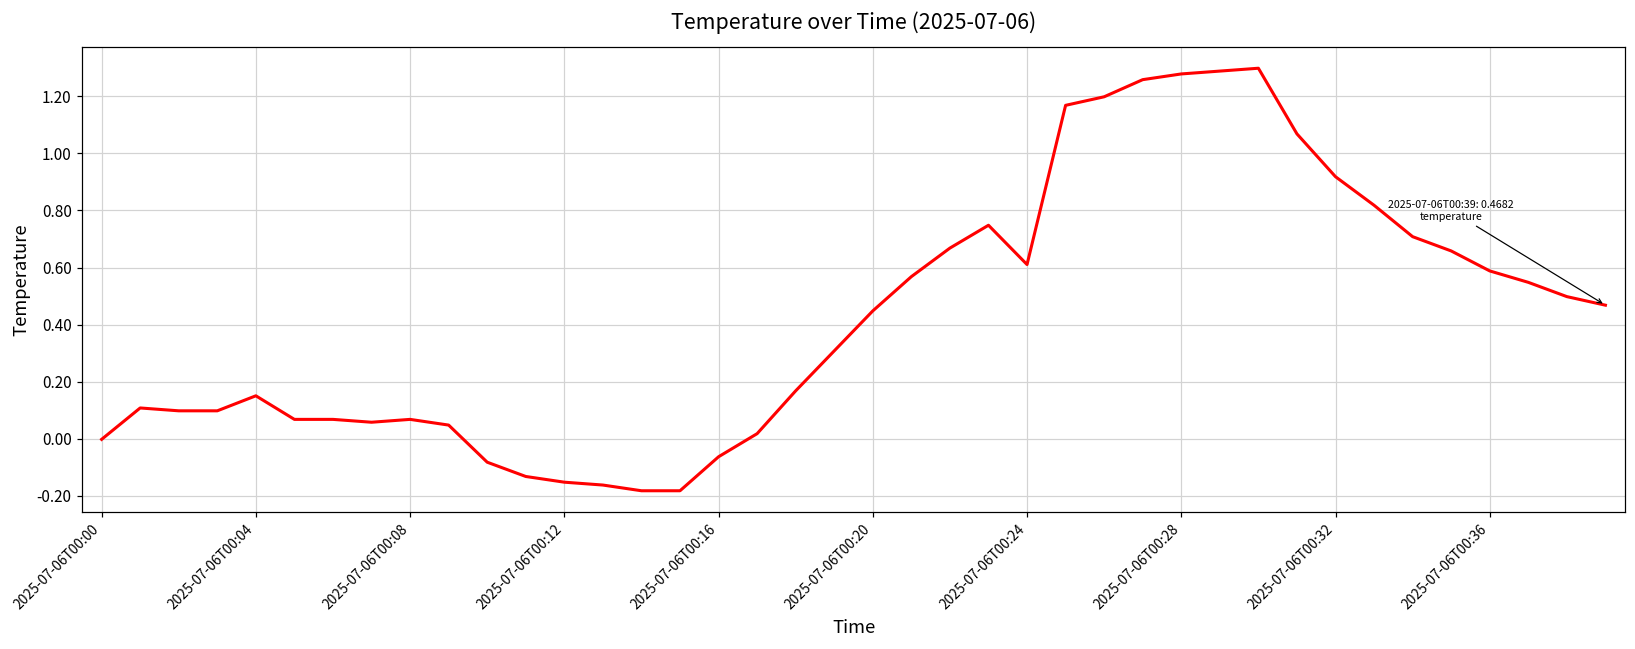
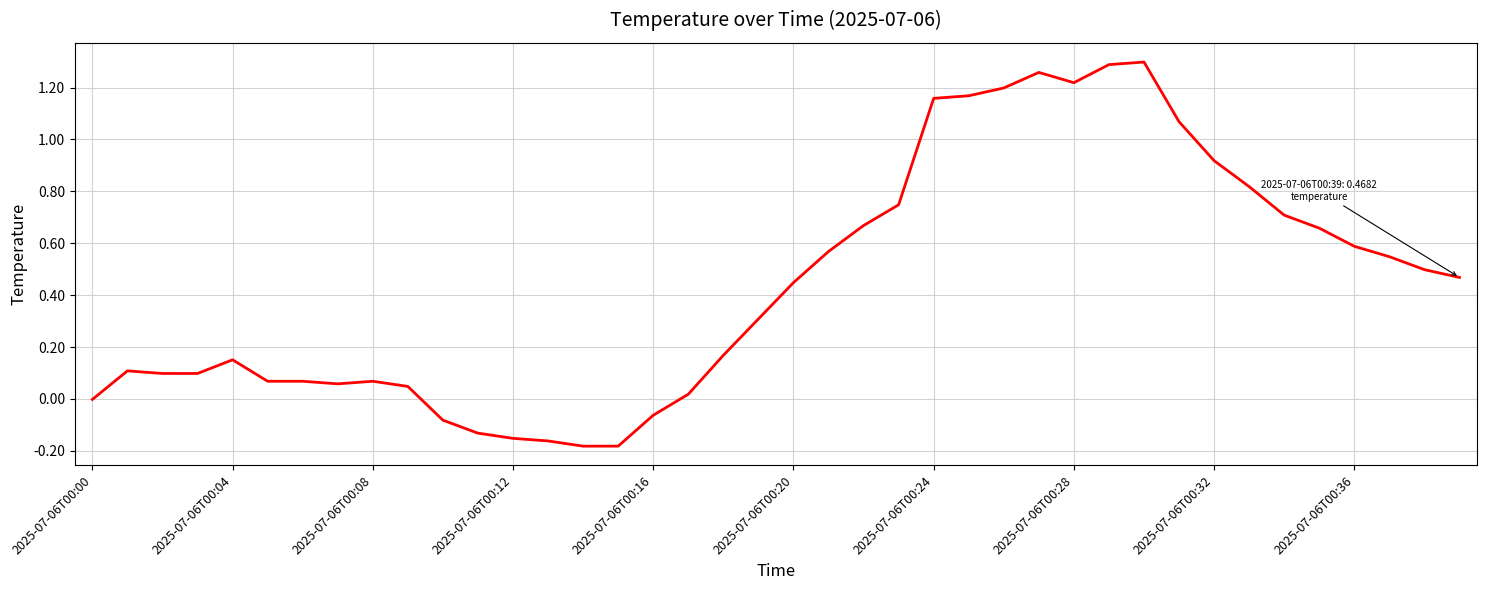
2025-07-06T00:24: 0.61 -> 1.16
2025-07-06T00:28: 1.28 -> 1.22
